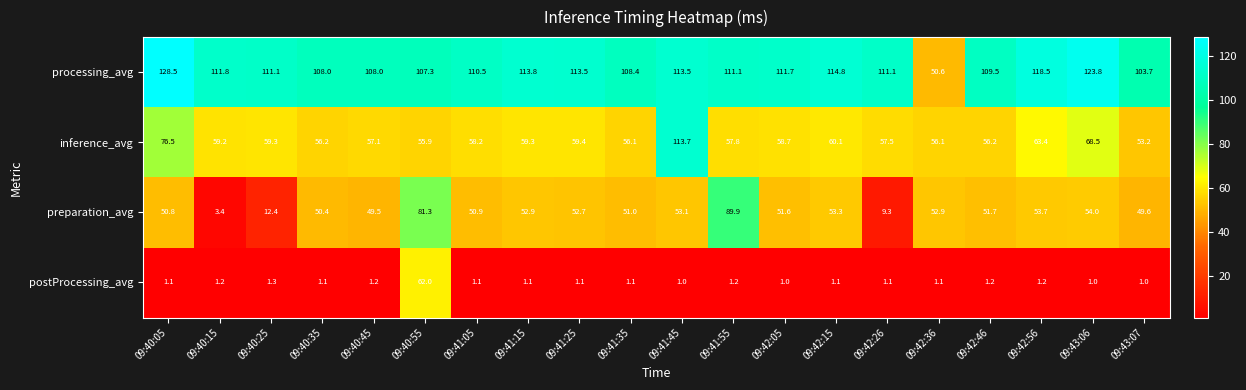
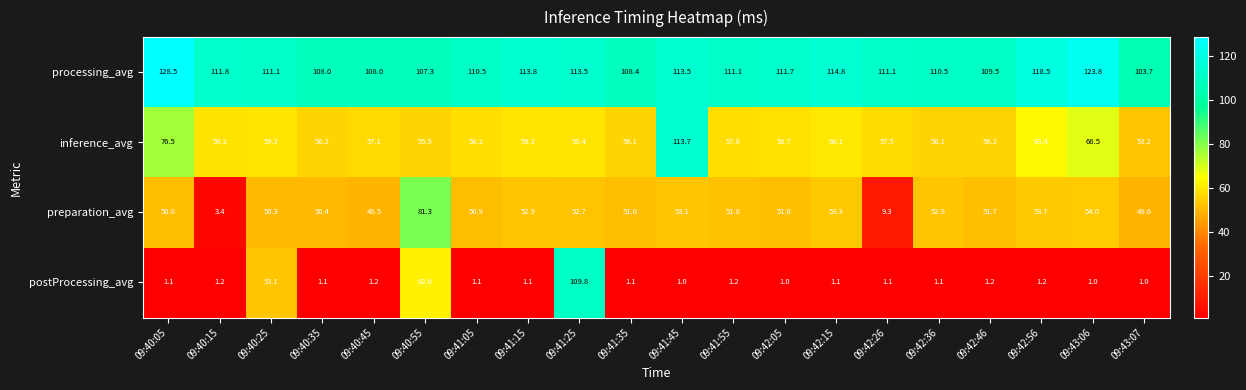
processing_avg, 09:42:36: 50.6 -> 110.5
preparation_avg, 09:40:25: 12.4 -> 50.3
preparation_avg, 09:41:55: 89.9 -> 51.8
postProcessing_avg, 09:40:25: 1.3 -> 53.1
postProcessing_avg, 09:41:25: 1.1 -> 109.8
